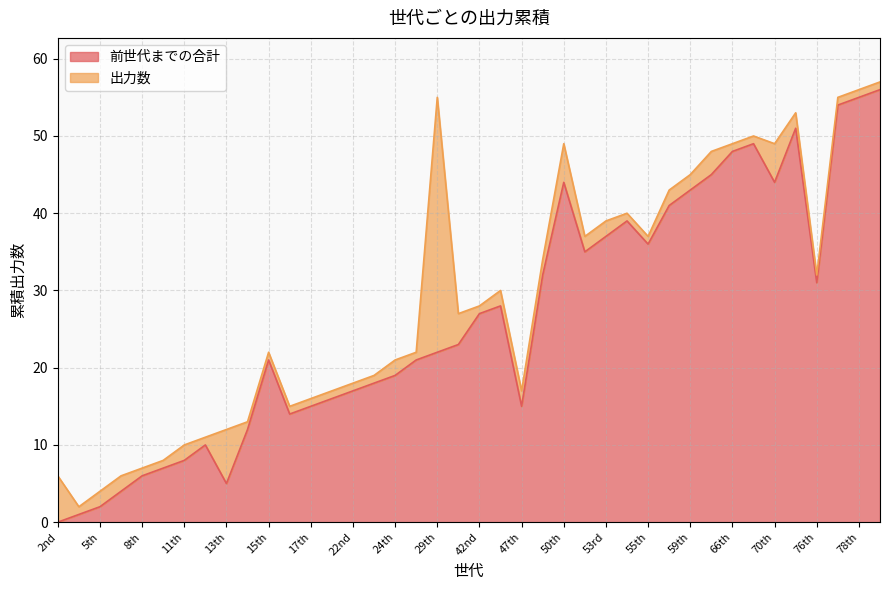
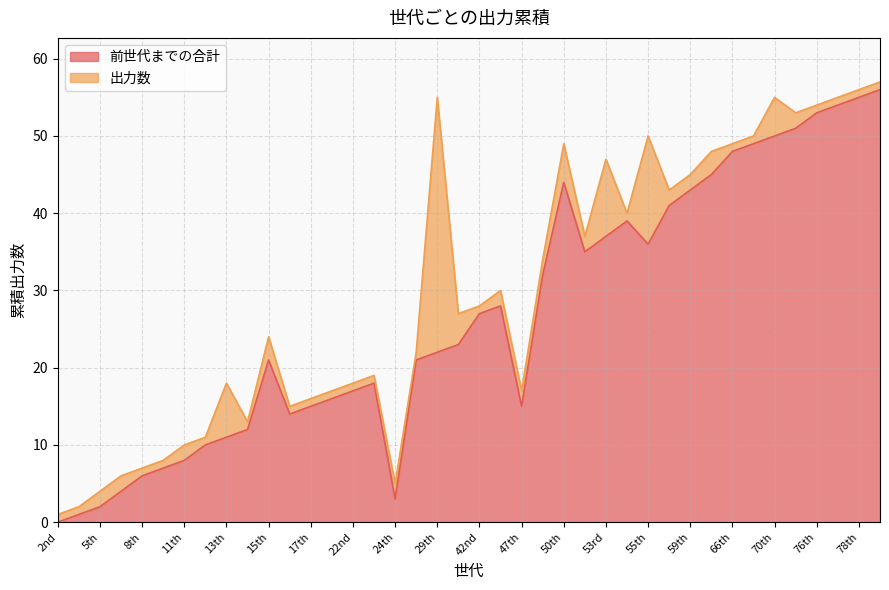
出力数, 2nd: 6 -> 1
前世代までの合計, 13th: 5 -> 11
出力数, 15th: 1 -> 3
前世代までの合計, 24th: 19 -> 3
出力数, 53rd: 2 -> 10
出力数, 55th: 1 -> 14
前世代までの合計, 70th: 44 -> 50
前世代までの合計, 76th: 31 -> 53
